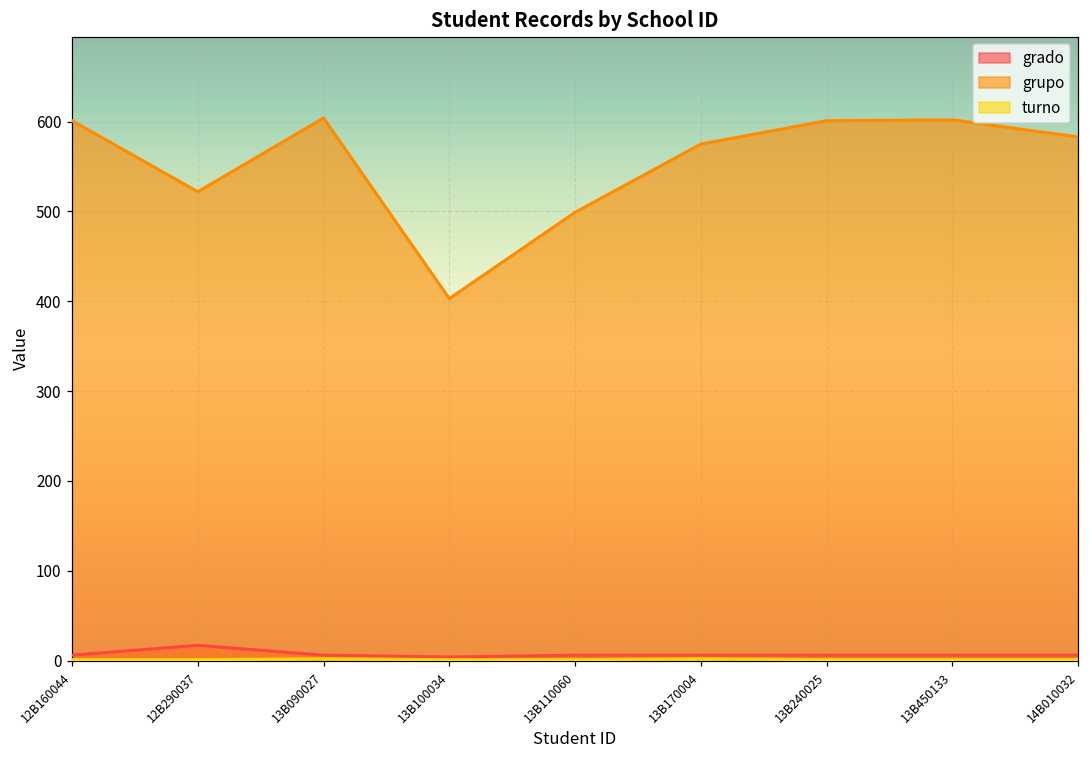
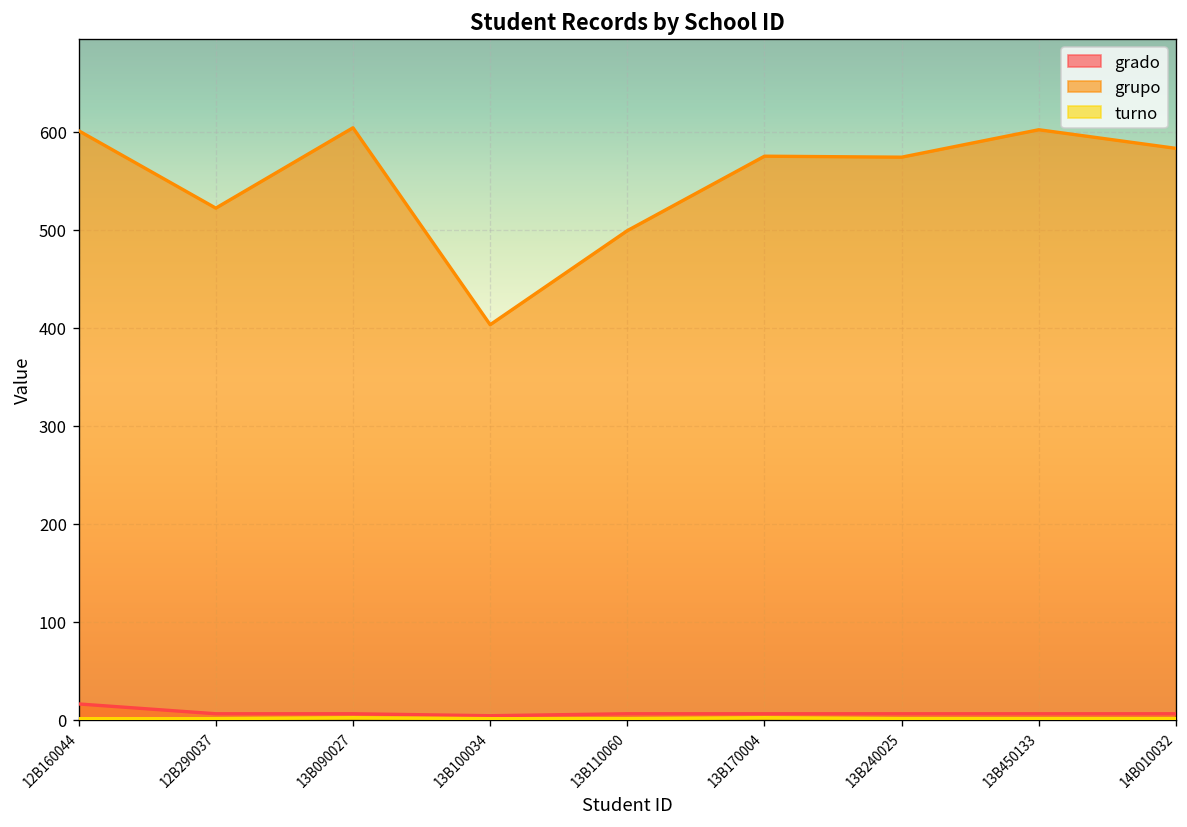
grado, 12B160044: 10 -> 20
grado, 12B290037: 20 -> 10
grupo, 13B240025: 600 -> 570
